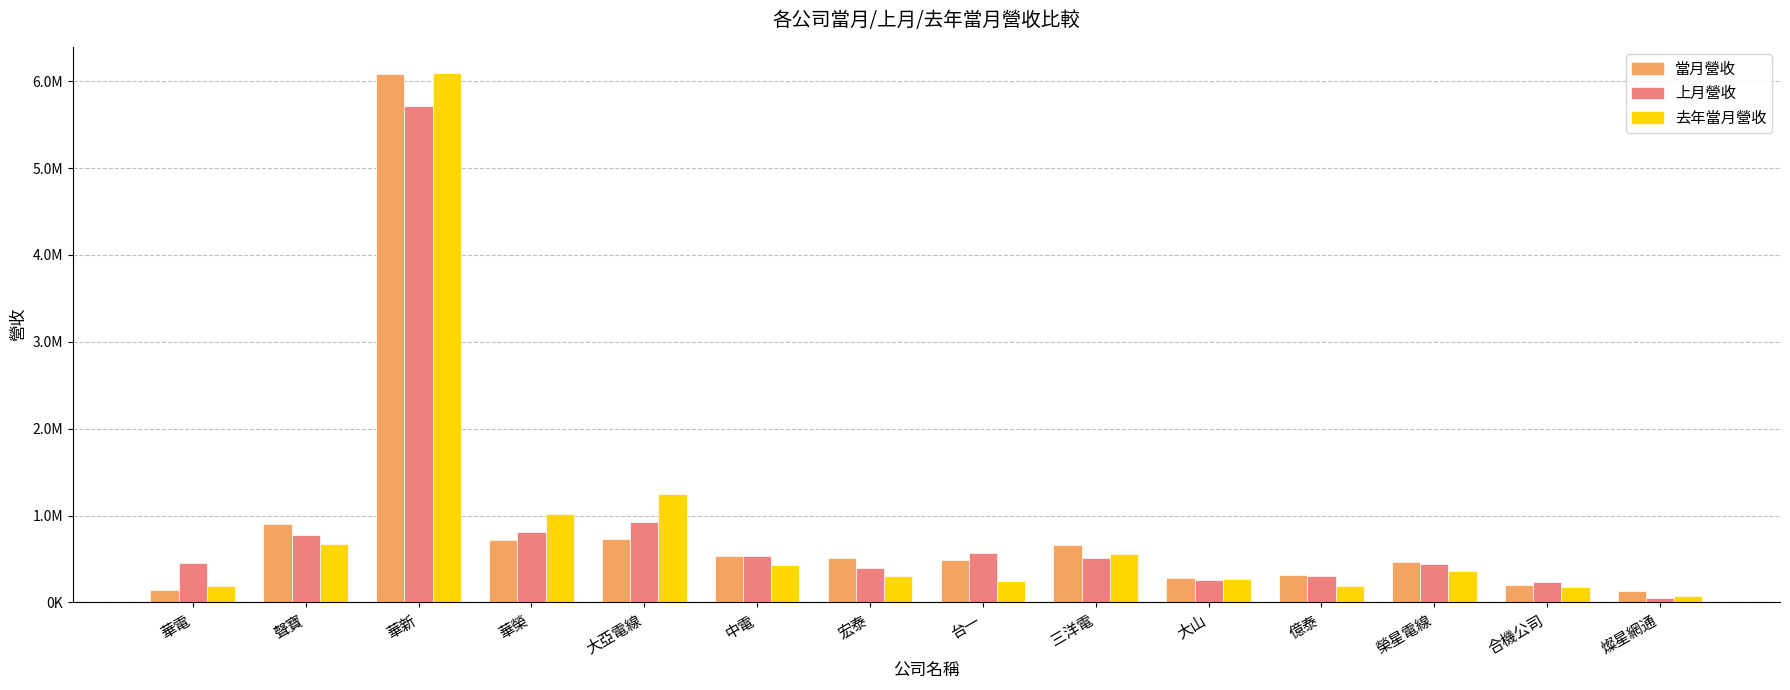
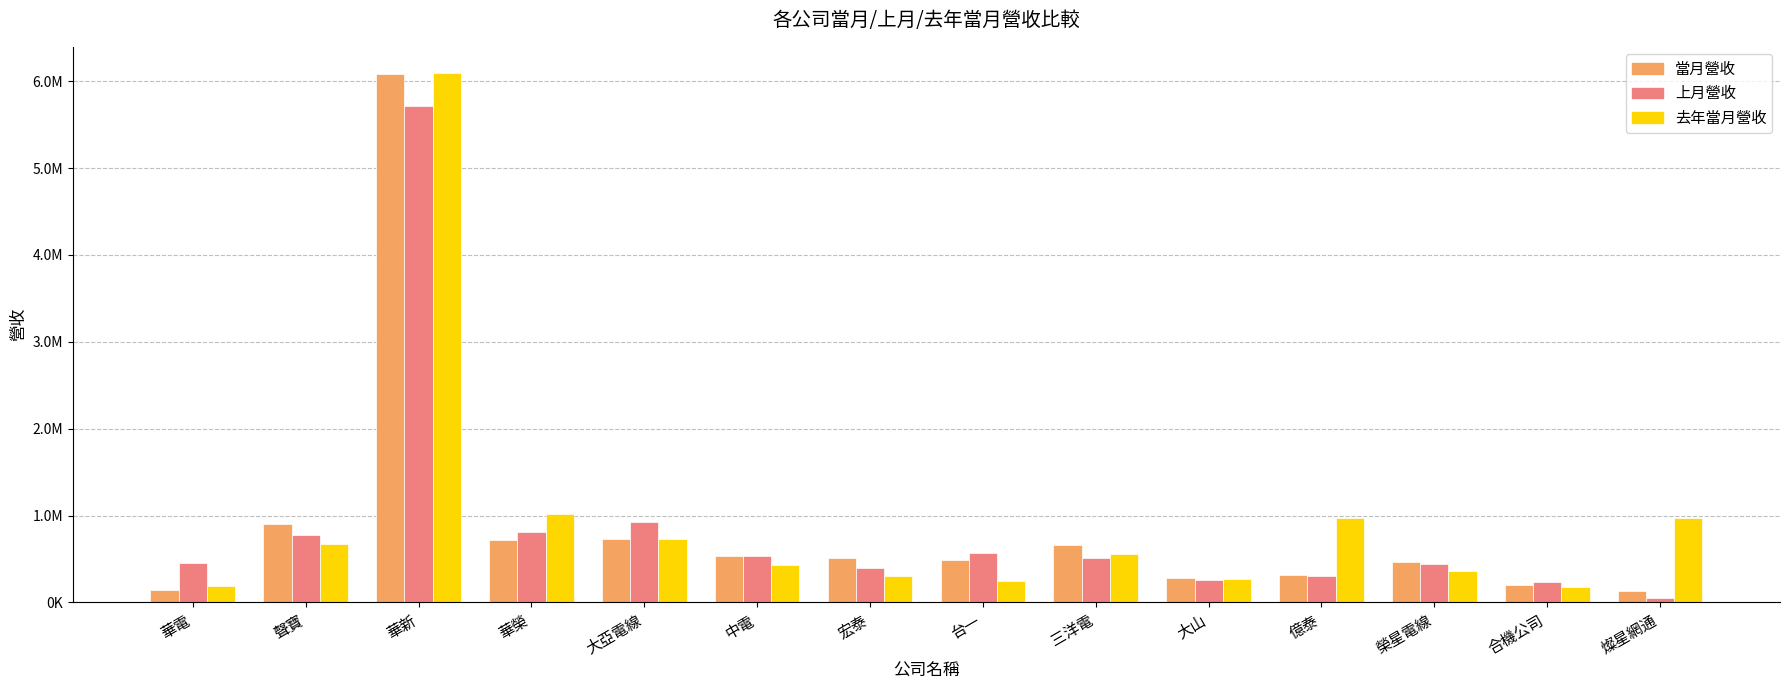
去年當月營收, 大亞電線: 1300000 -> 700000
去年當月營收, 億泰: 200000 -> 1000000
去年當月營收, 燦星網通: 100000 -> 1000000
